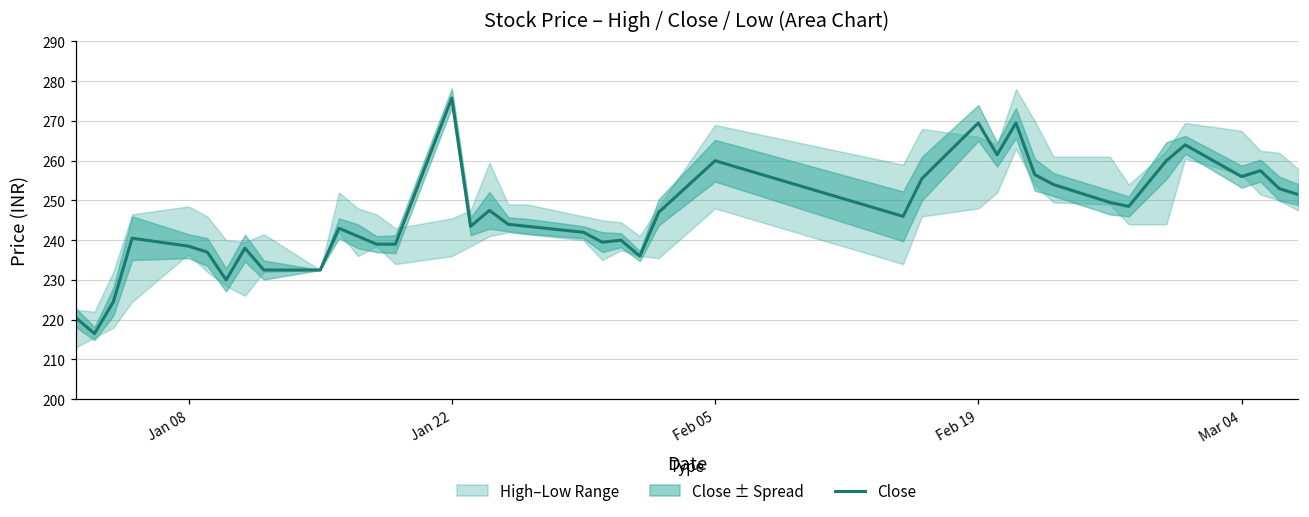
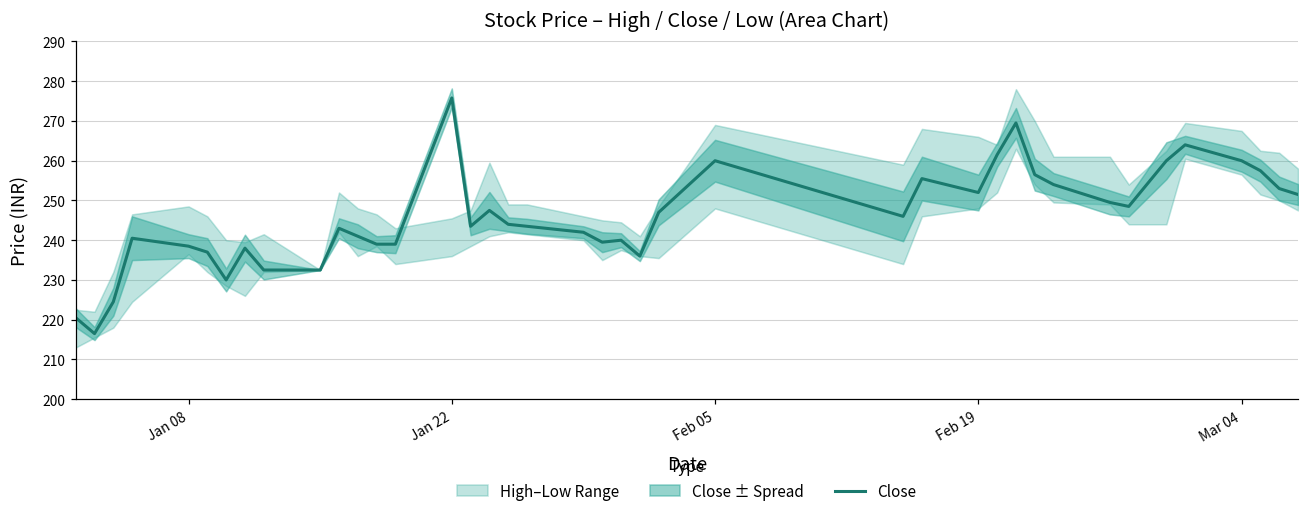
Close, Feb 19: 270 -> 252
Close, Mar 04: 256 -> 260
